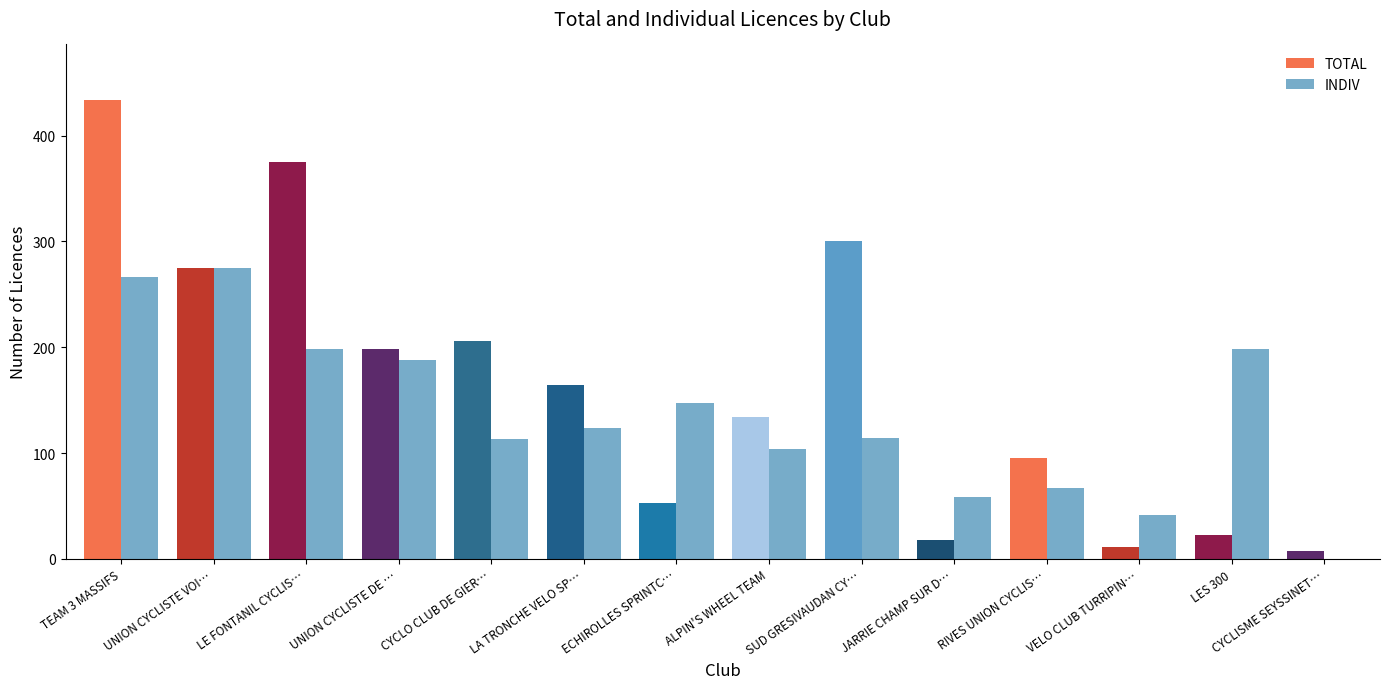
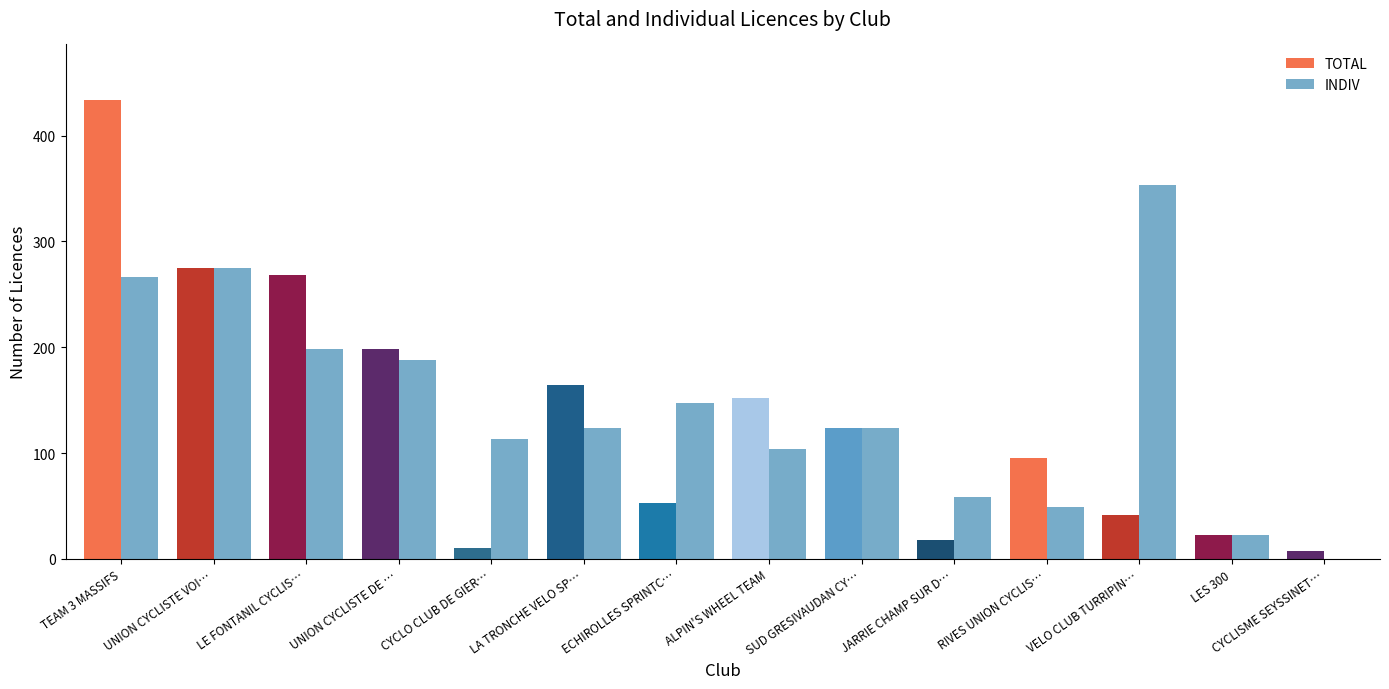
TOTAL, LE FONTANIL CYCLIS…: 375 -> 268
TOTAL, CYCLO CLUB DE GIER…: 206 -> 10
TOTAL, ALPIN'S WHEEL TEAM: 134 -> 152
TOTAL, SUD GRESIVAUDAN CY…: 300 -> 124
INDIV, SUD GRESIVAUDAN CY…: 114 -> 124
INDIV, RIVES UNION CYCLIS…: 67 -> 49
TOTAL, VELO CLUB TURRIPIN…: 11 -> 42
INDIV, VELO CLUB TURRIPIN…: 42 -> 353
INDIV, LES 300: 198 -> 23
